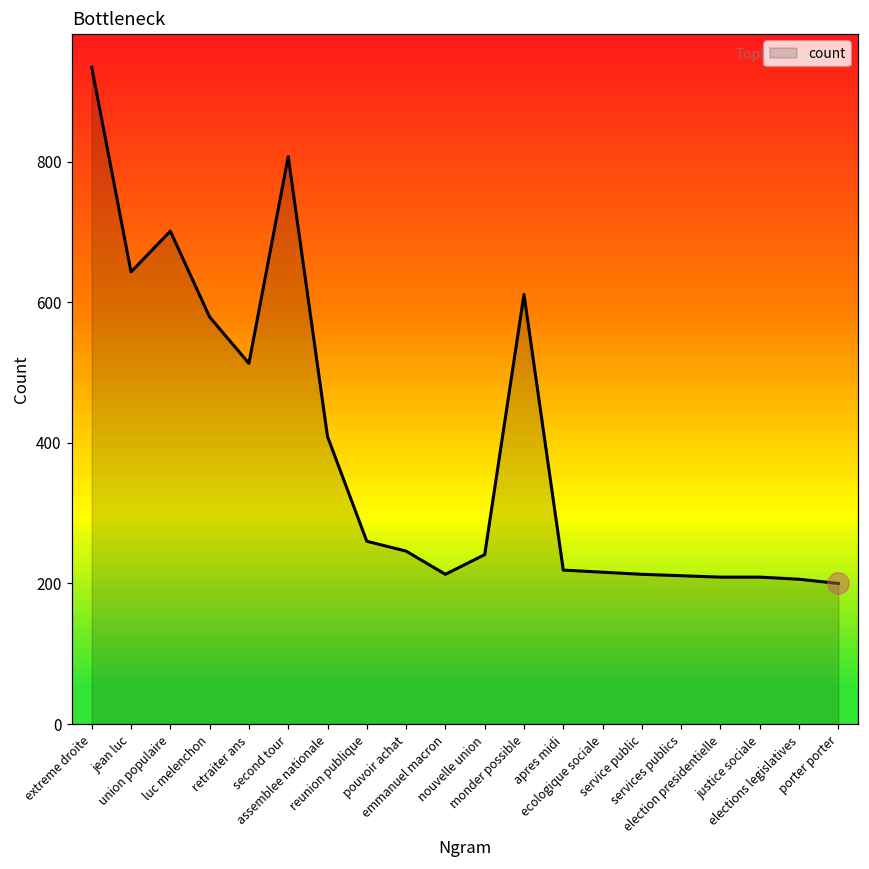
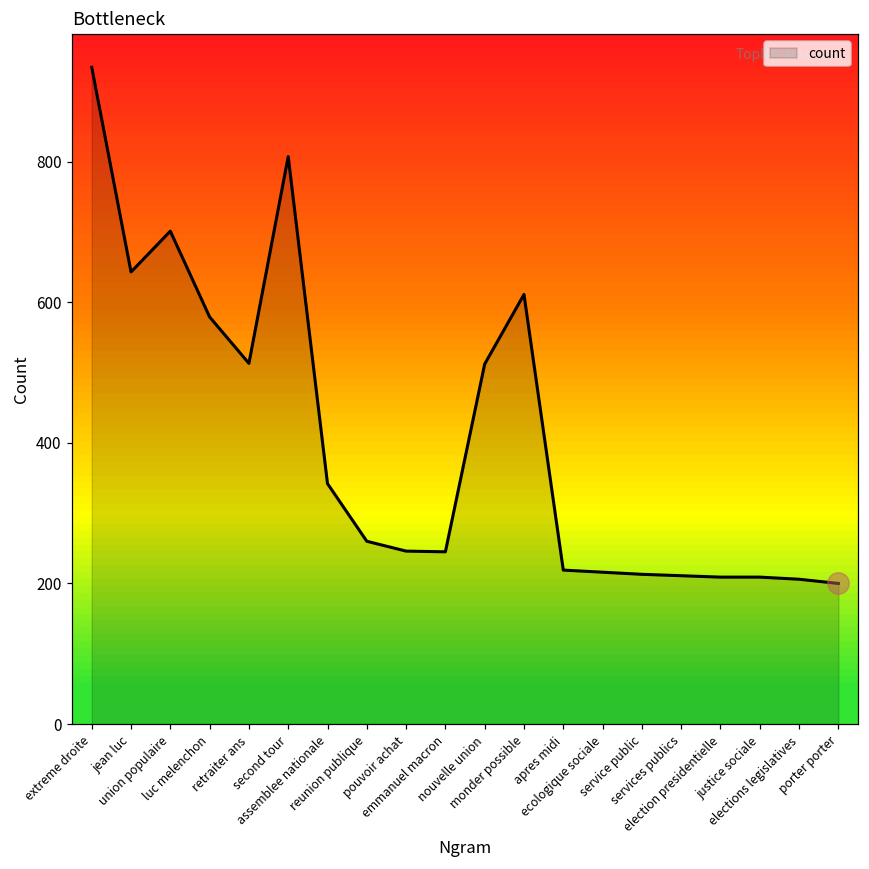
count, assemblee nationale: 410 -> 340
count, emmanuel macron: 210 -> 250
count, nouvelle union: 240 -> 510
